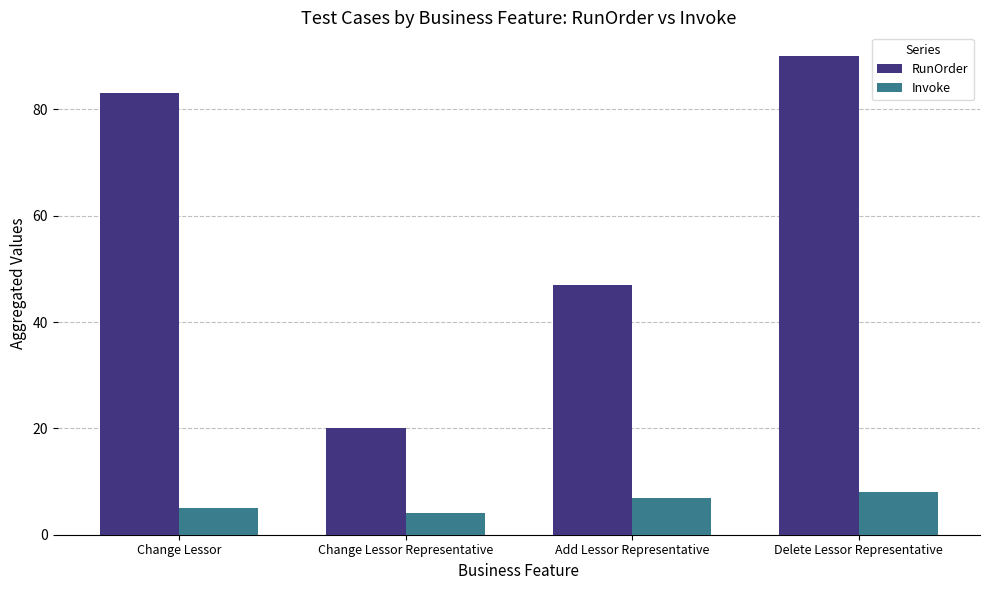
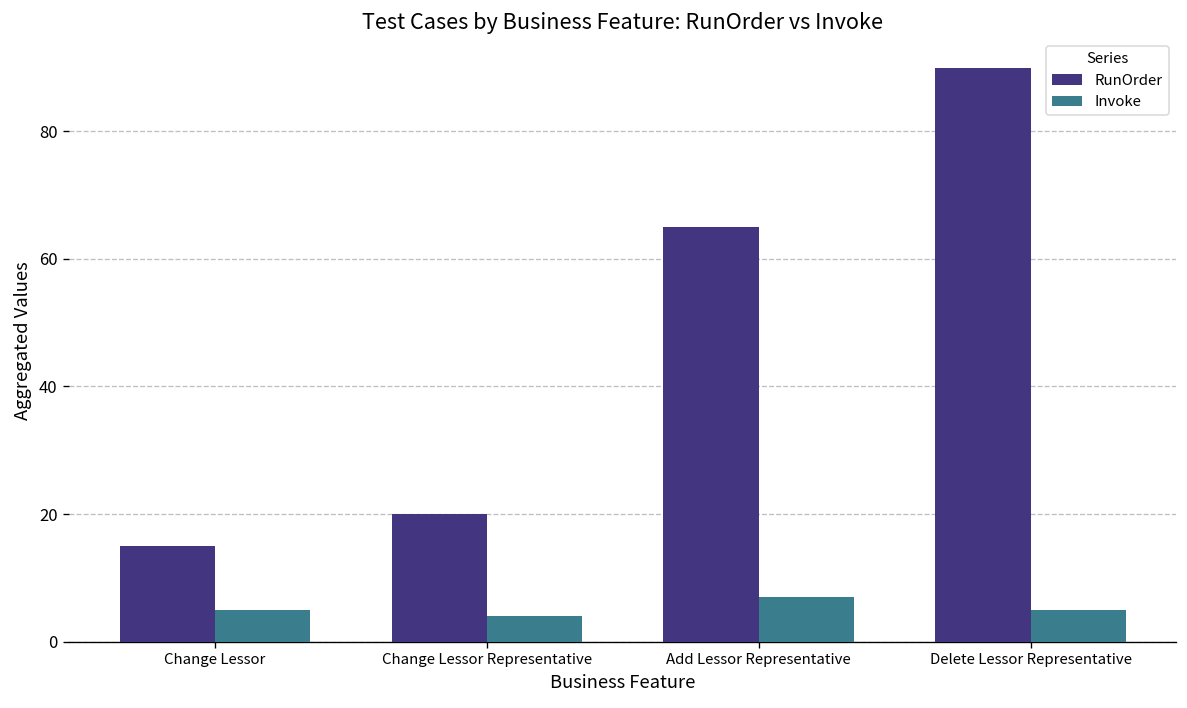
RunOrder, Change Lessor: 83 -> 15
RunOrder, Add Lessor Representative: 47 -> 65
Invoke, Delete Lessor Representative: 8 -> 5
